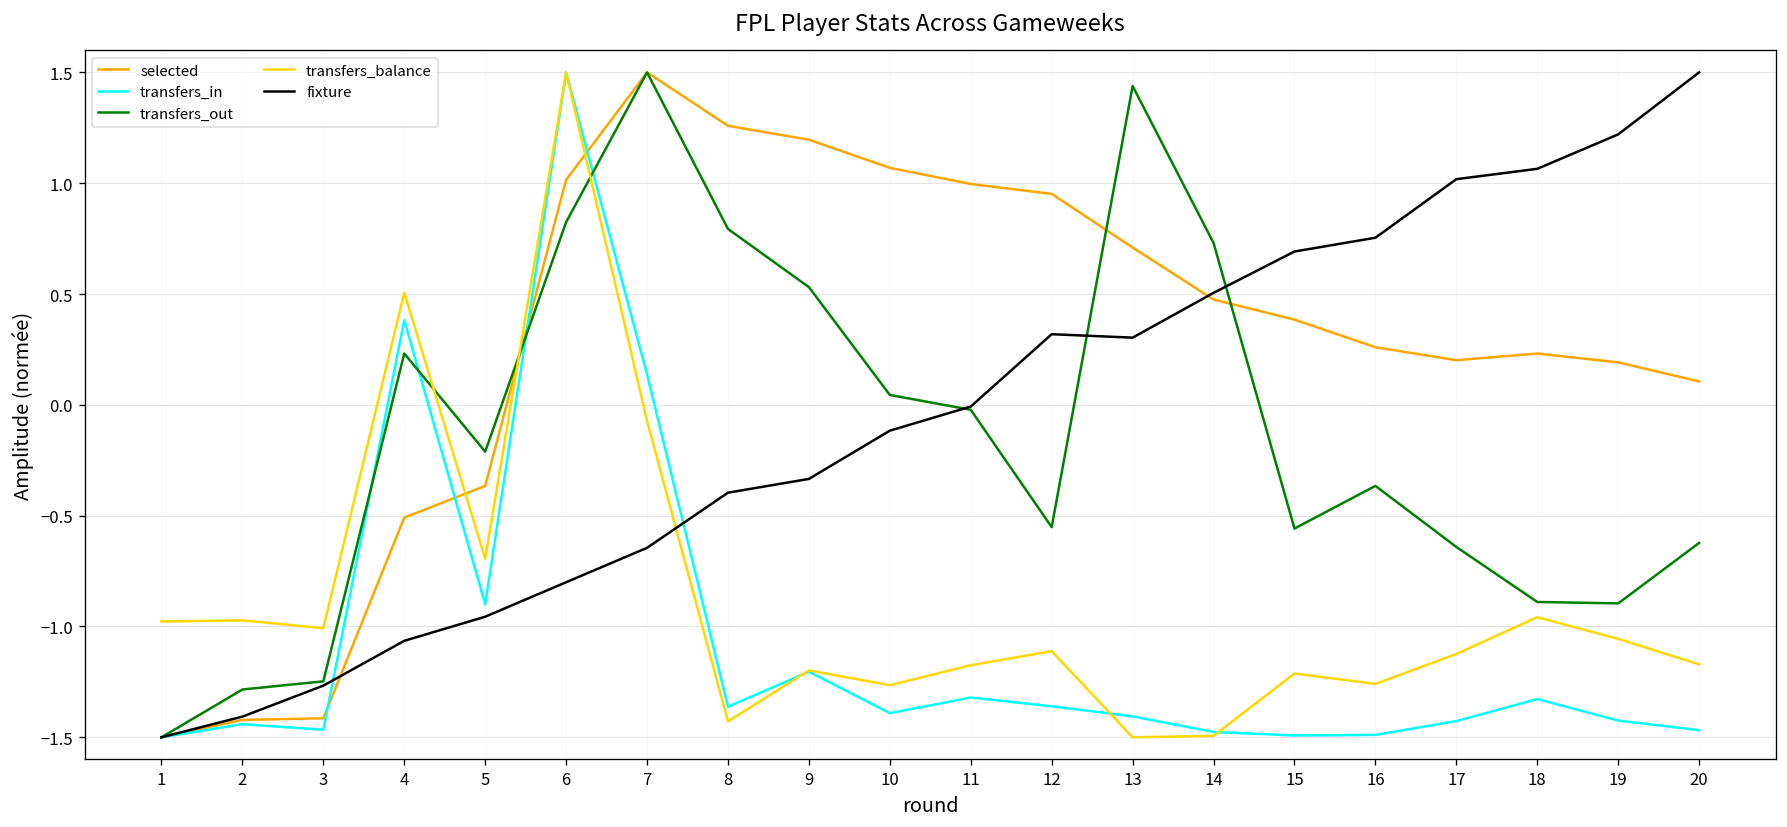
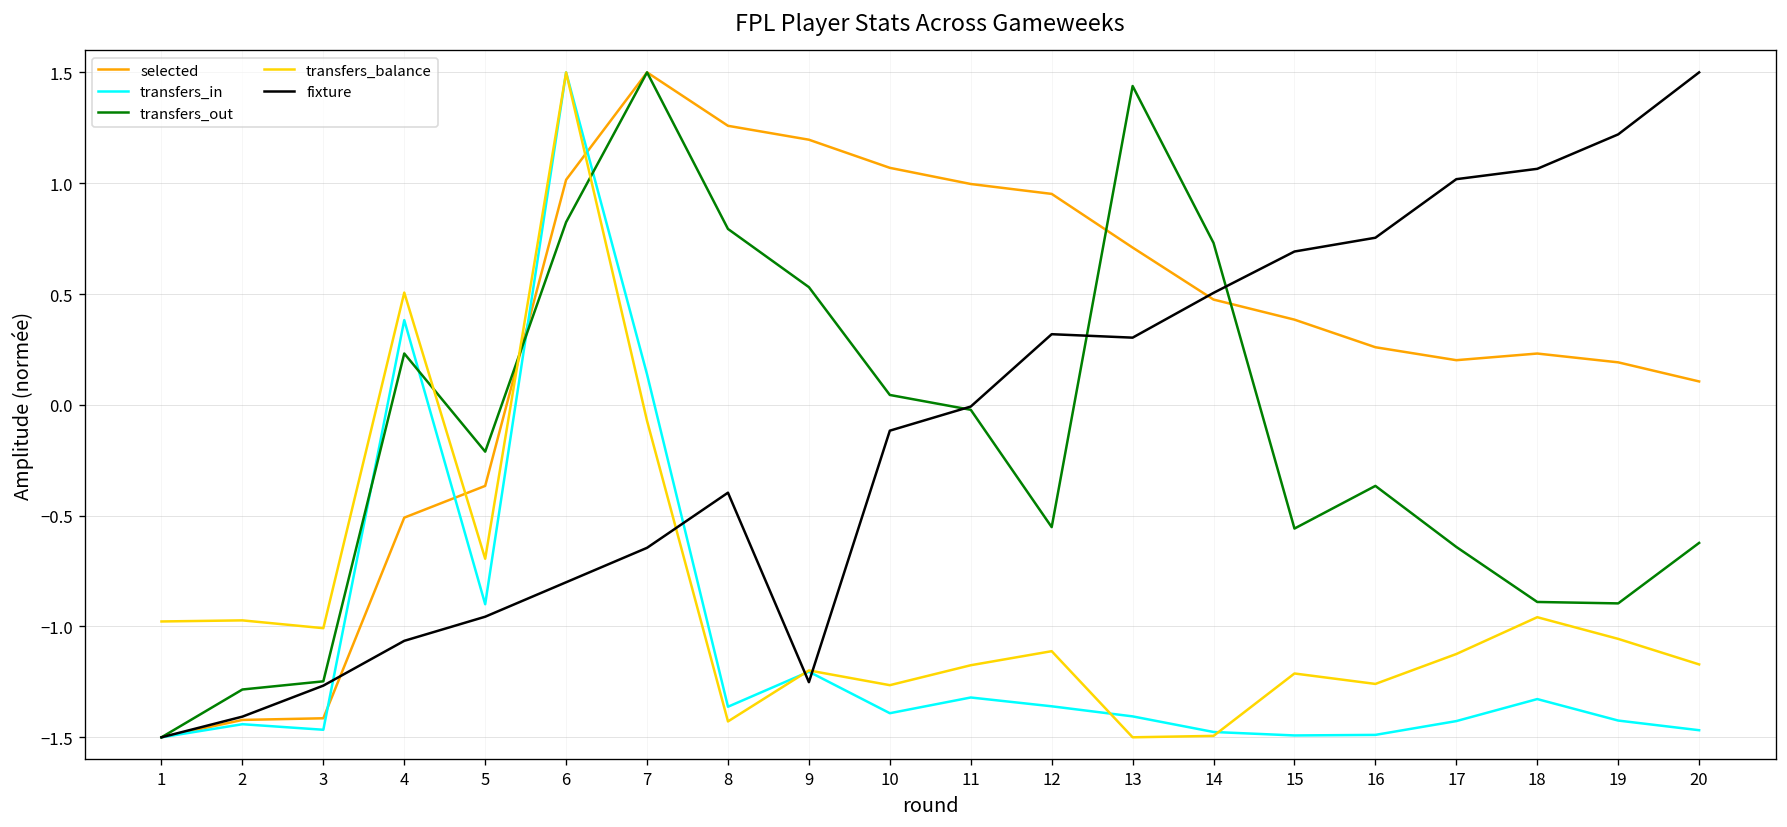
fixture, 9: -0.33 -> -1.25
